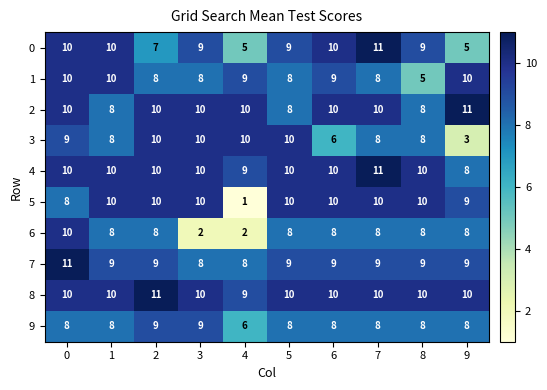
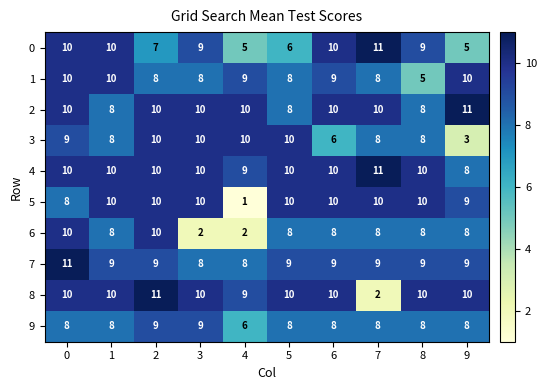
0, 5: 9 -> 6
6, 2: 8 -> 10
8, 7: 10 -> 2
